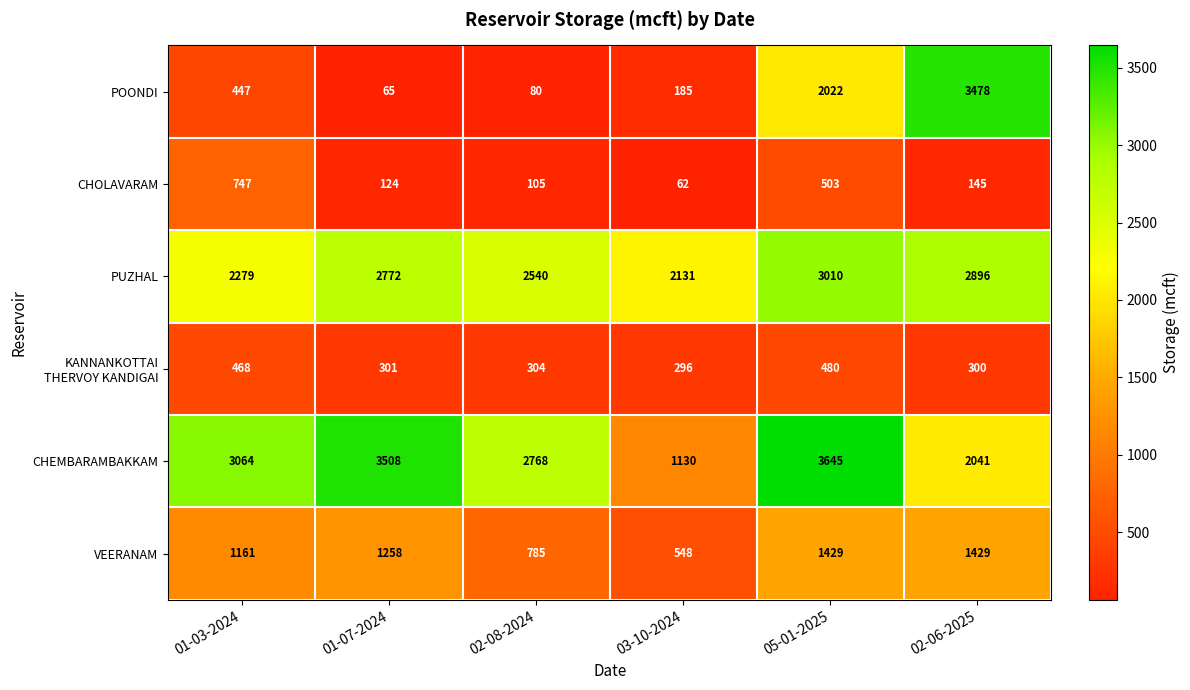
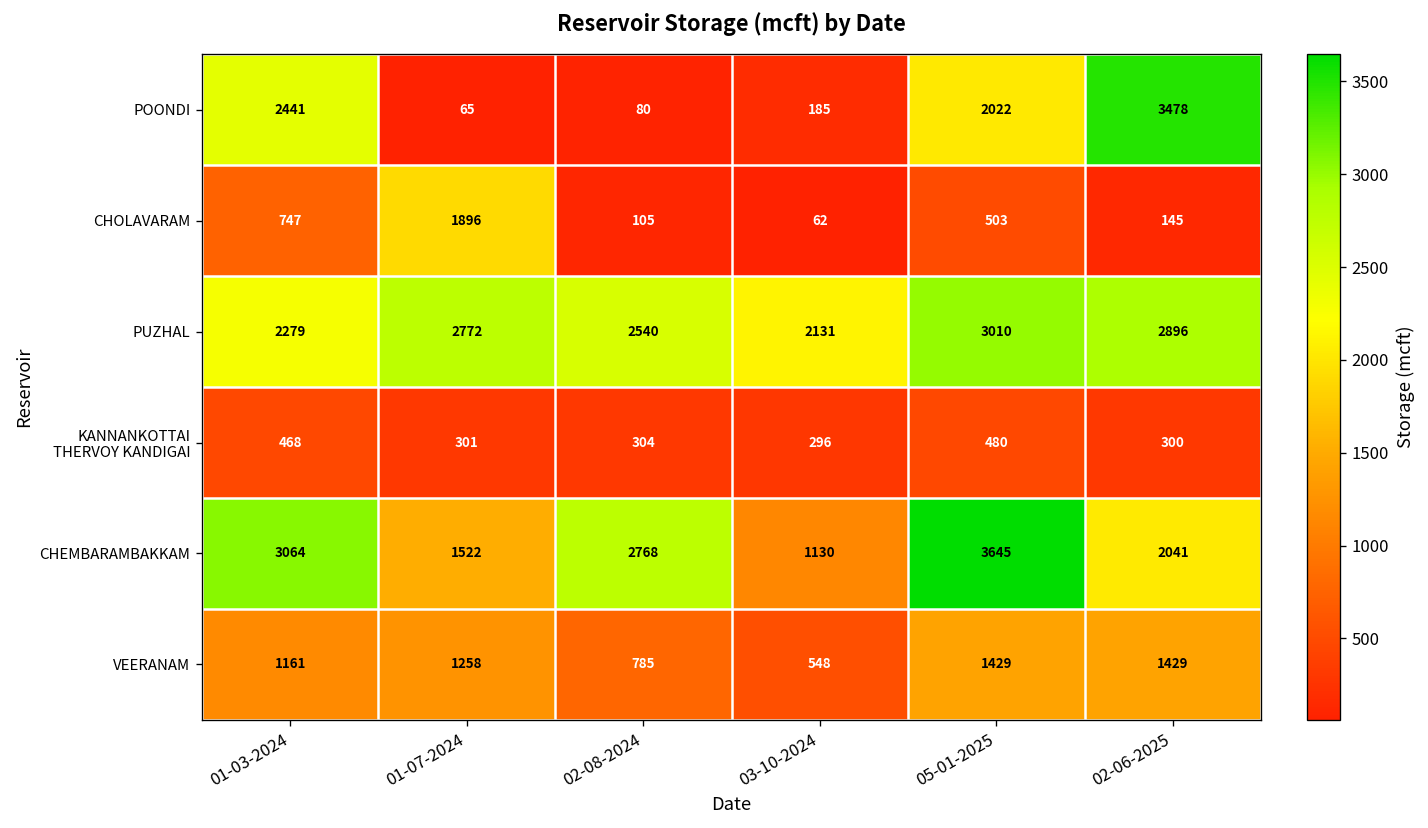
POONDI, 01-03-2024: 447 -> 2441
CHOLAVARAM, 01-07-2024: 124 -> 1896
CHEMBARAMBAKKAM, 01-07-2024: 3508 -> 1522
